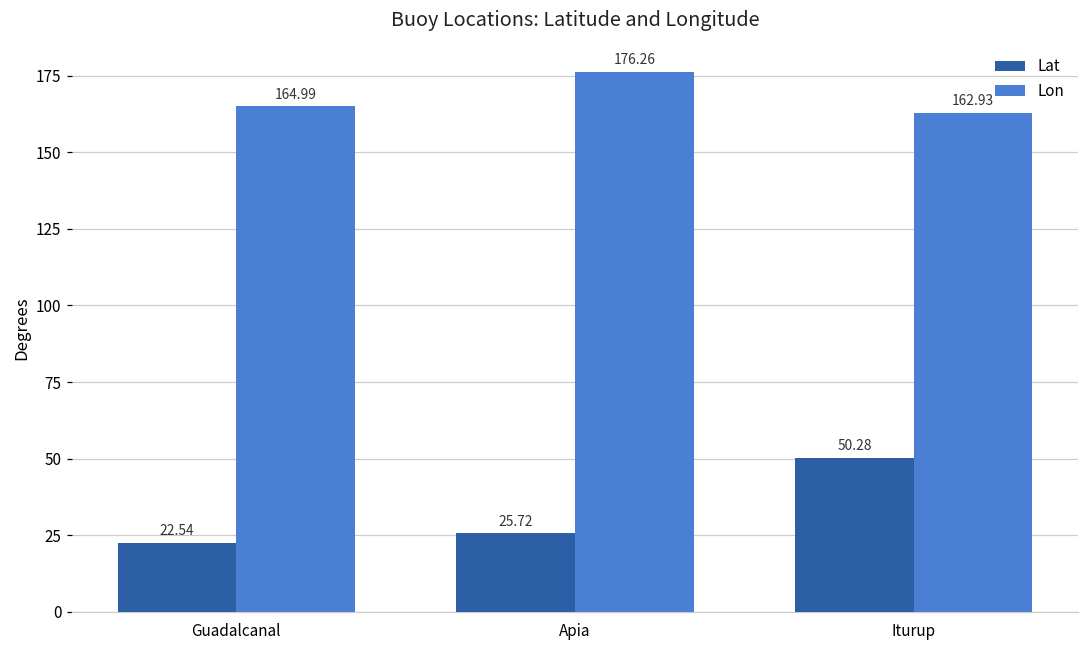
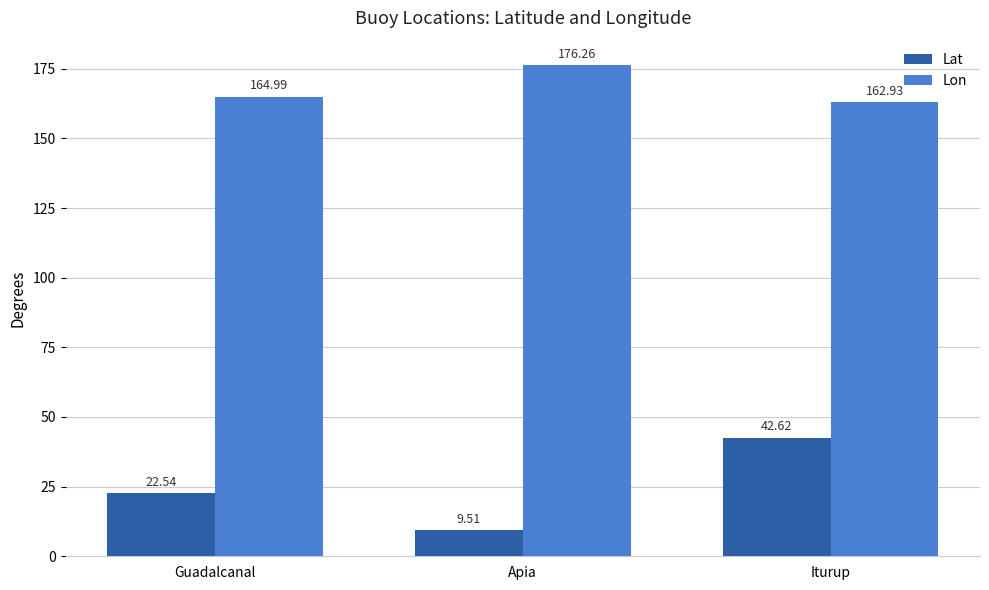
Lat, Apia: 25.72 -> 9.51
Lat, Iturup: 50.28 -> 42.62
